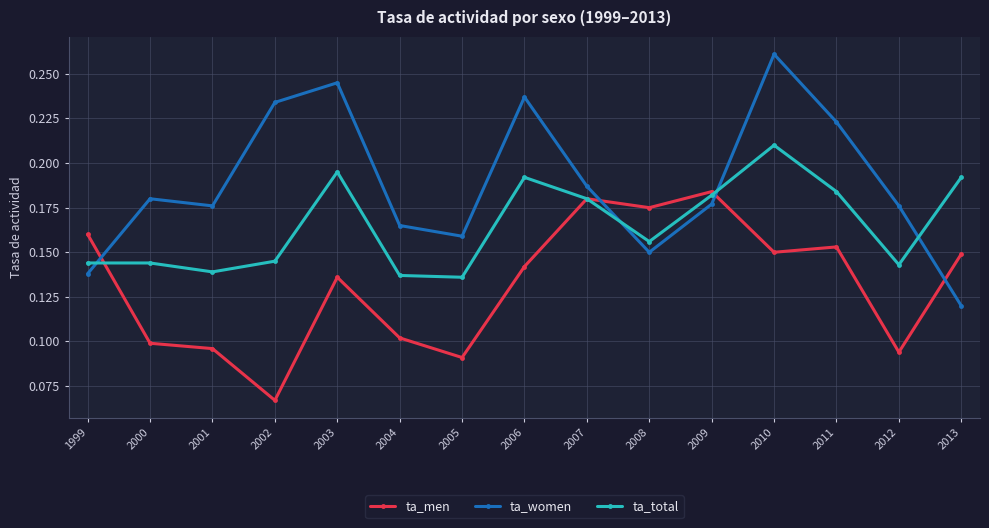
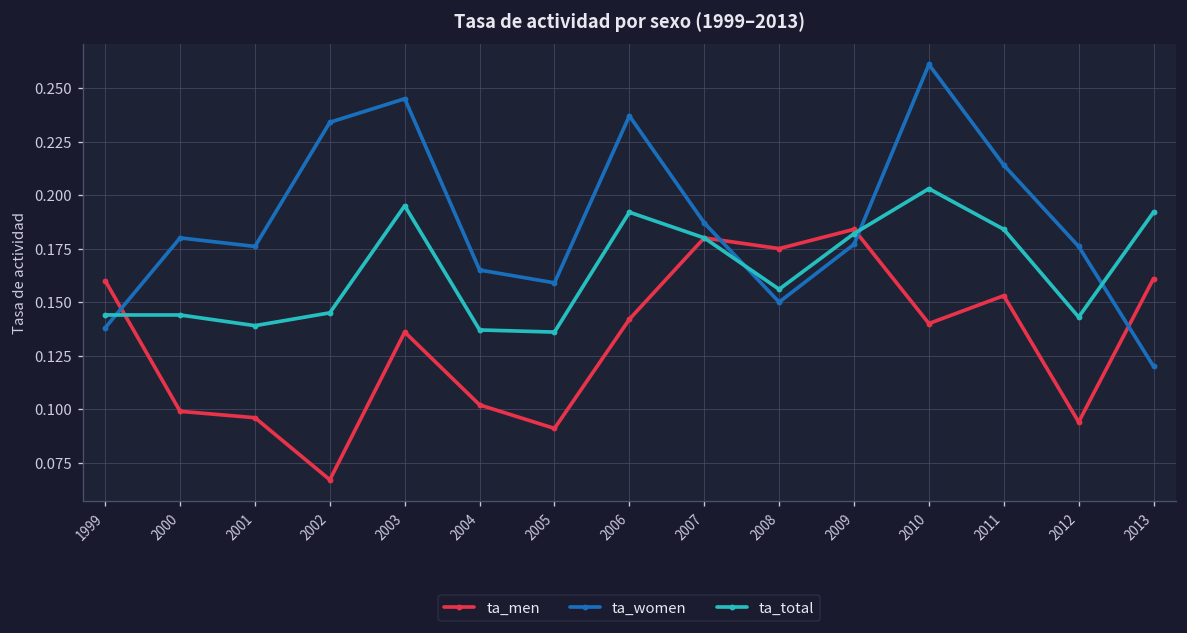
ta_men, 2010: 0.15 -> 0.14
ta_total, 2010: 0.210 -> 0.203
ta_women, 2011: 0.223 -> 0.214
ta_men, 2013: 0.149 -> 0.161
